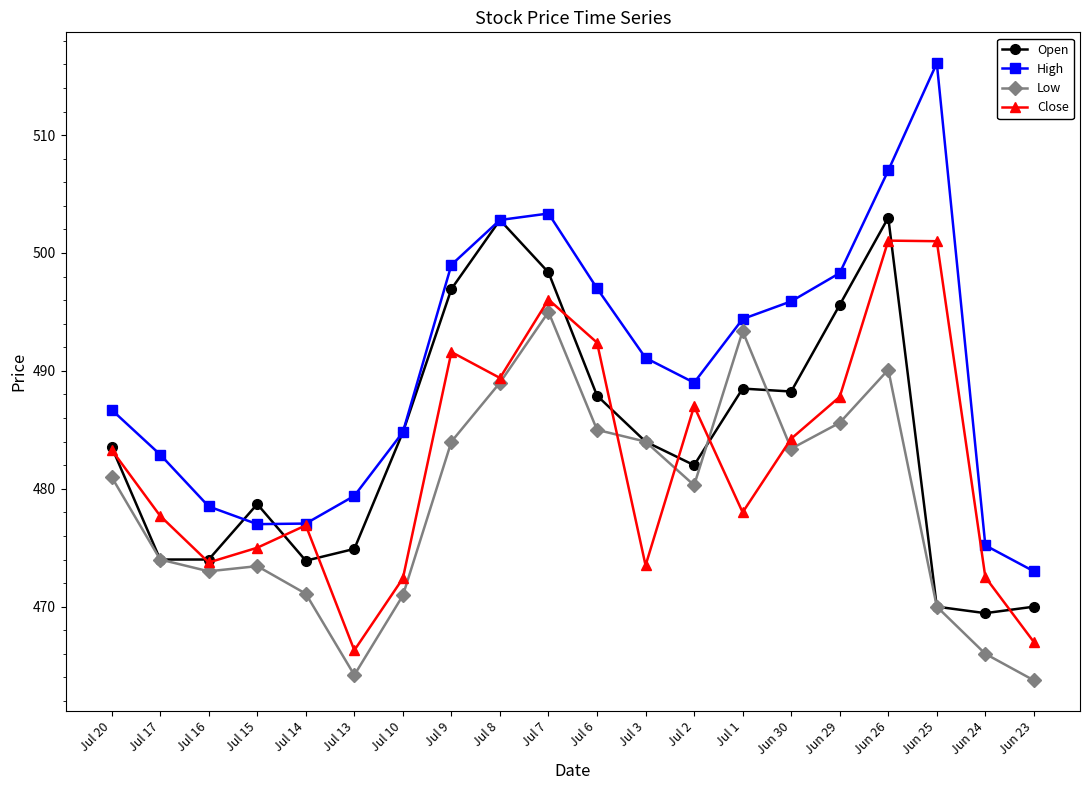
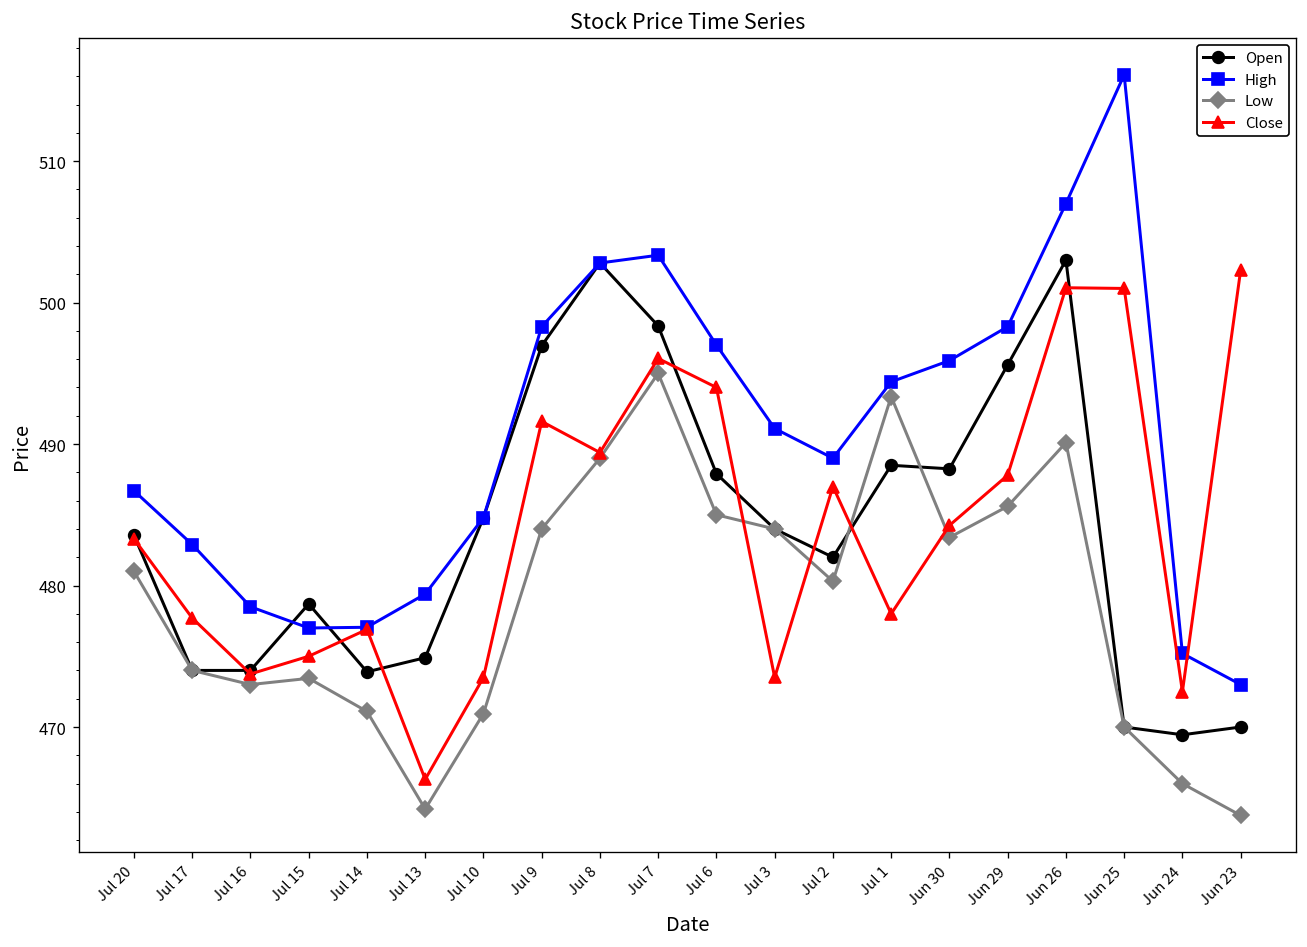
Close, Jul 10: 472.4 -> 473.5
High, Jul 9: 499.0 -> 498.3
Close, Jul 6: 492.4 -> 494.0
Close, Jun 23: 467.0 -> 502.3
